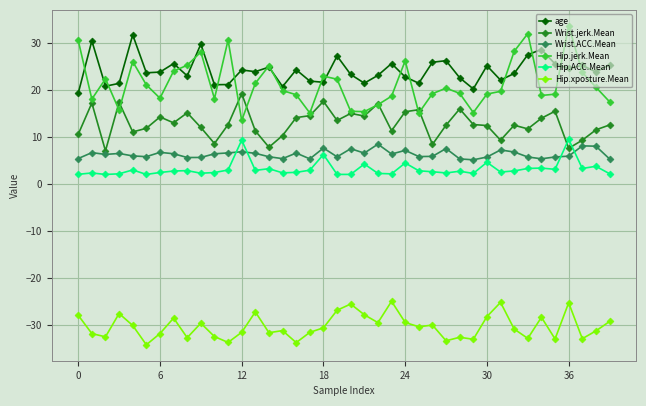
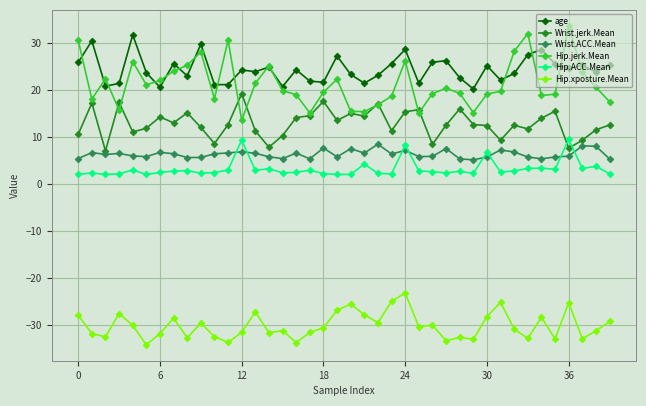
age, 0: 19 -> 26
age, 6: 24 -> 21
Hip.jerk.Mean, 6: 18 -> 22
Hip.jerk.Mean, 18: 23 -> 20
Hip.ACC.Mean, 18: 6 -> 2
age, 24: 23 -> 29
Hip.ACC.Mean, 24: 5 -> 8
Hip.xposture.Mean, 24: -29 -> -23
Hip.ACC.Mean, 30: 5 -> 7
